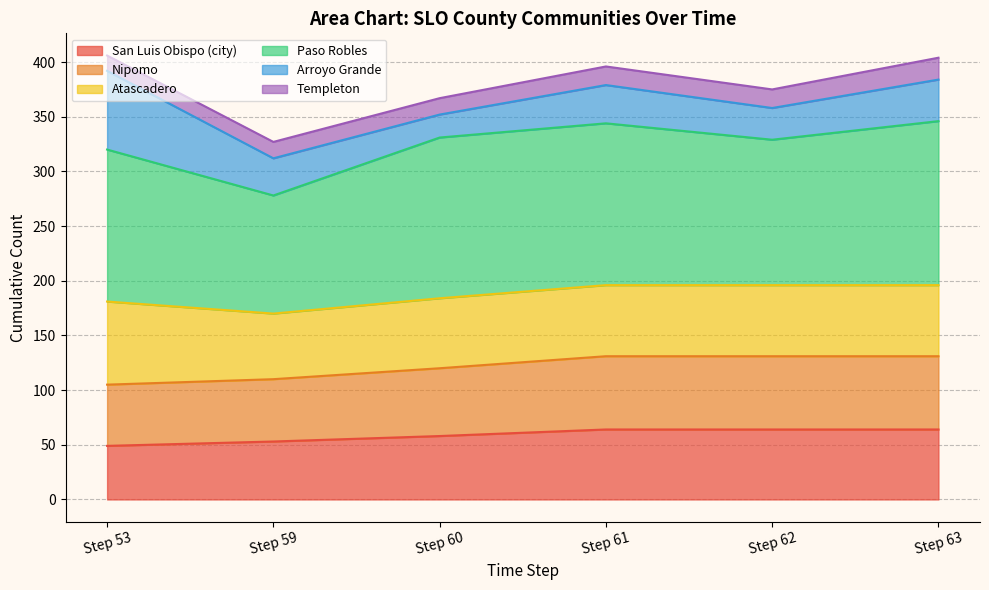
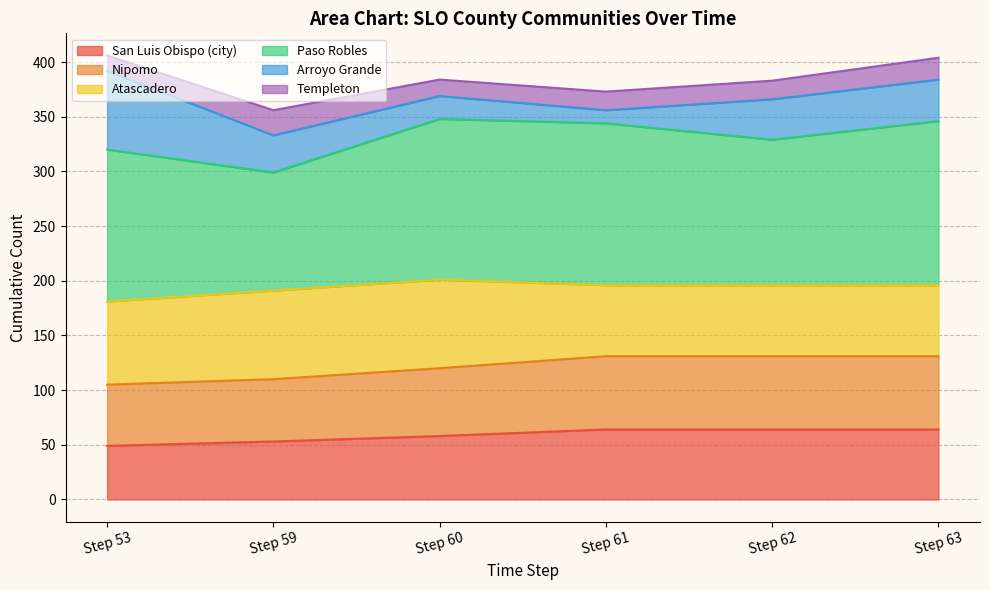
Atascadero, Step 59: 60 -> 81
Templeton, Step 59: 15 -> 23
Atascadero, Step 60: 64 -> 81
Arroyo Grande, Step 61: 35 -> 12
Arroyo Grande, Step 62: 29 -> 37
